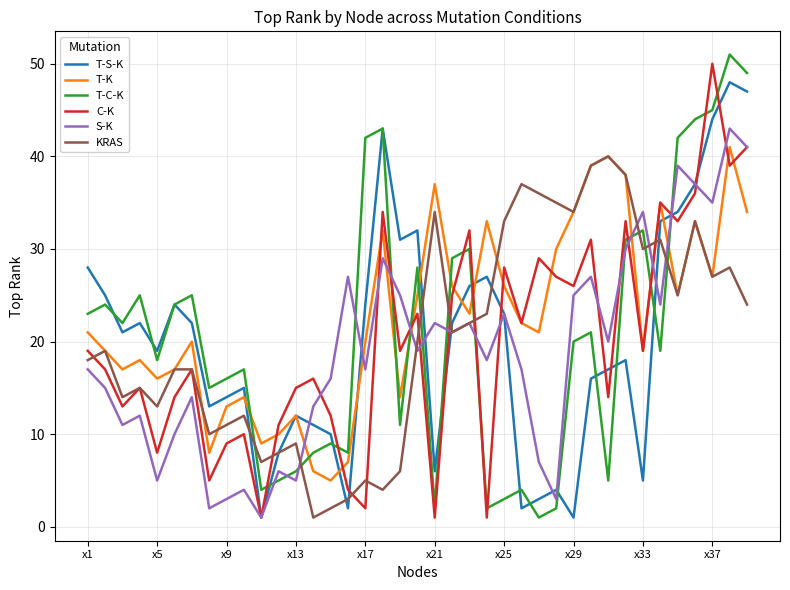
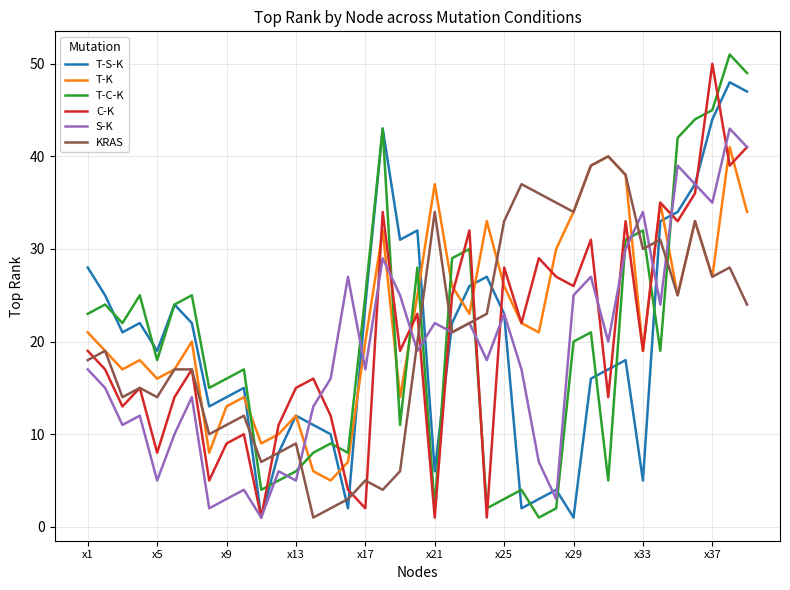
KRAS, x5: 13 -> 14
T-C-K, x17: 42 -> 25
